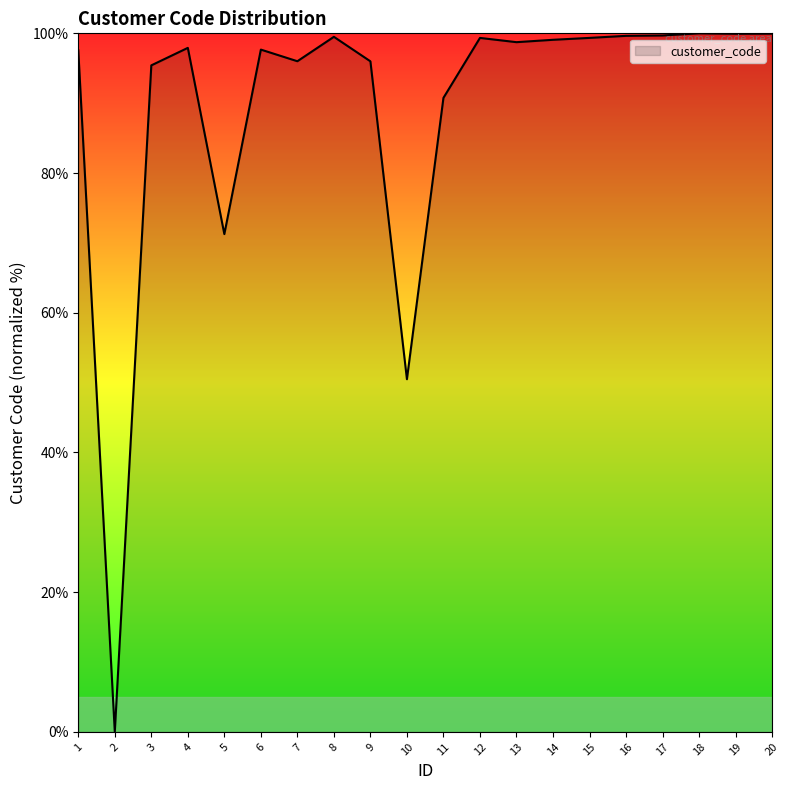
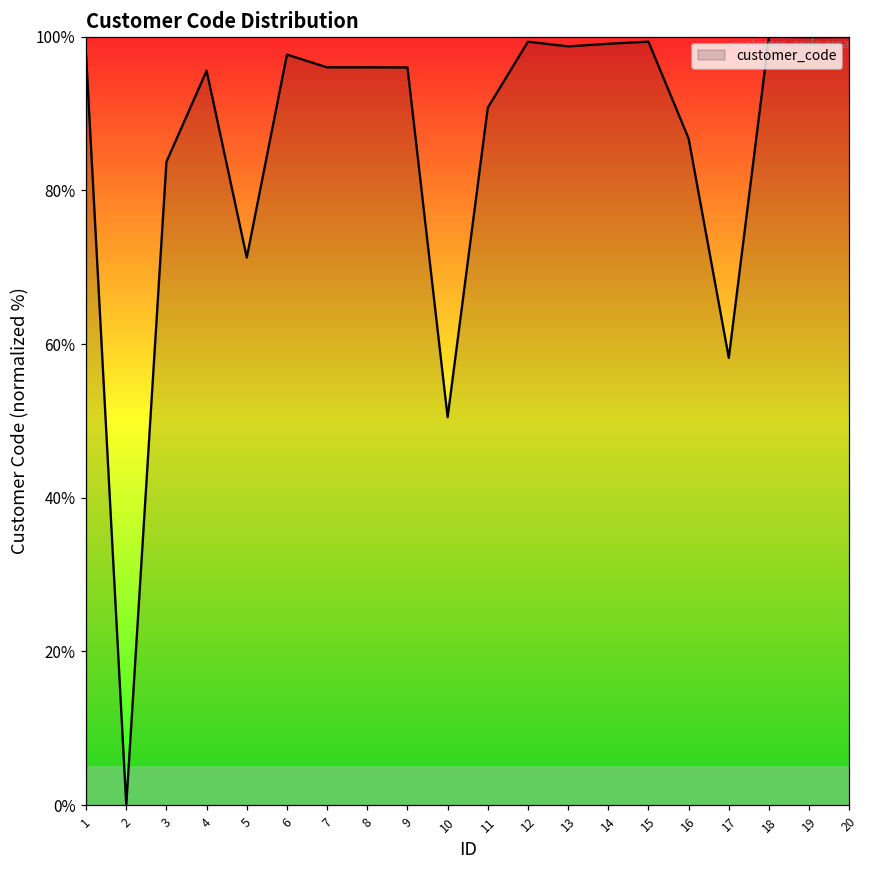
3: 95% -> 84%
4: 98% -> 96%
8: 100% -> 96%
16: 100% -> 87%
17: 100% -> 58%
